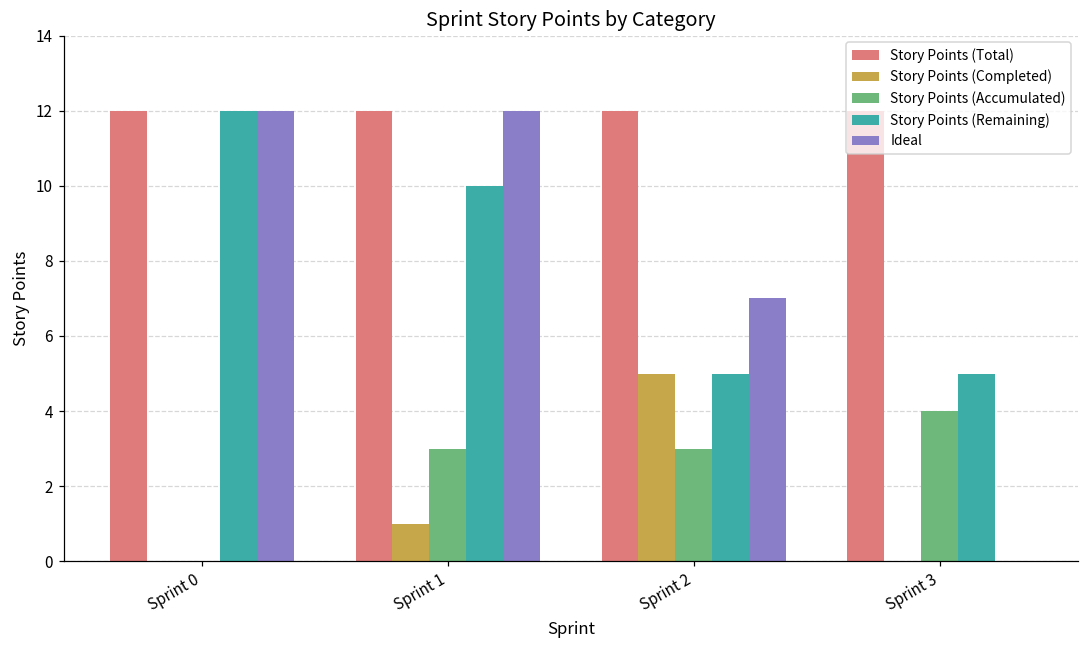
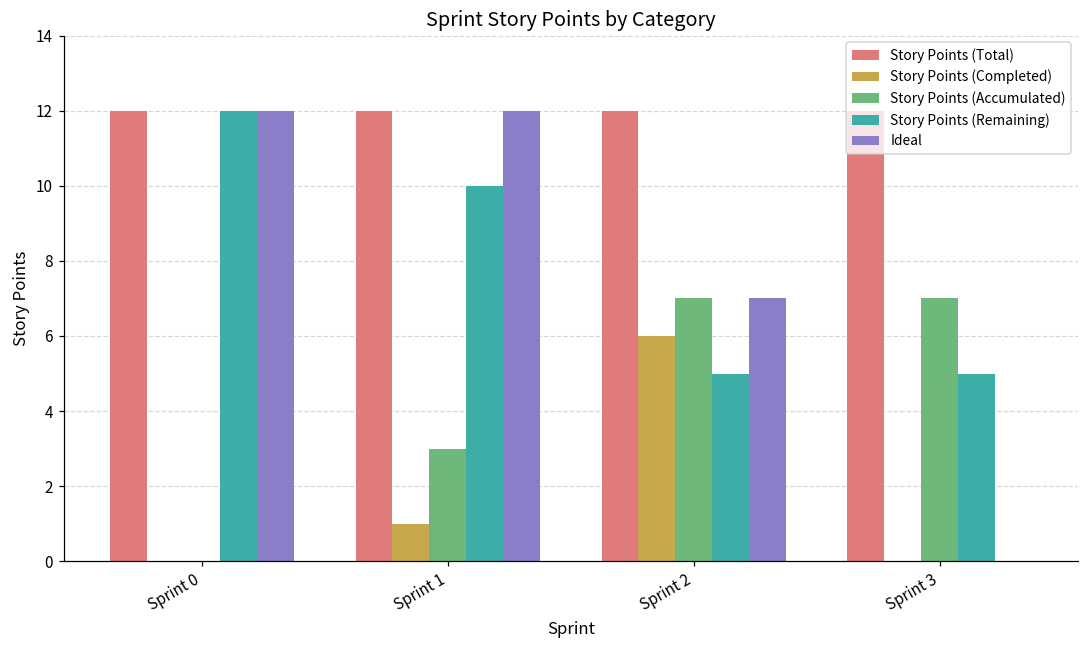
Story Points (Completed), Sprint 2: 5 -> 6
Story Points (Accumulated), Sprint 2: 3 -> 7
Story Points (Accumulated), Sprint 3: 4 -> 7
